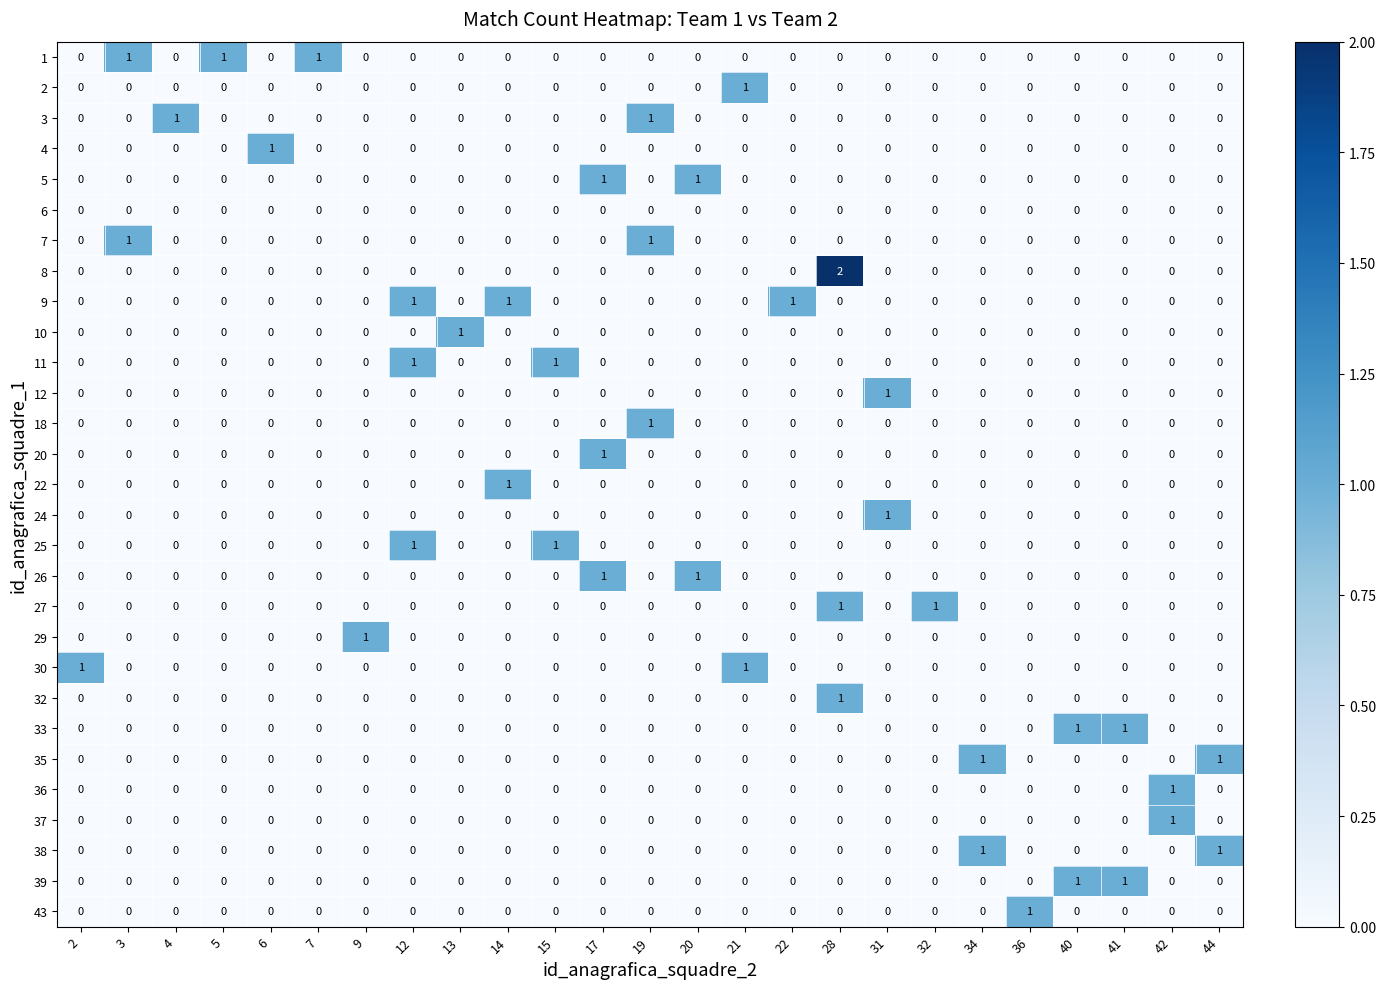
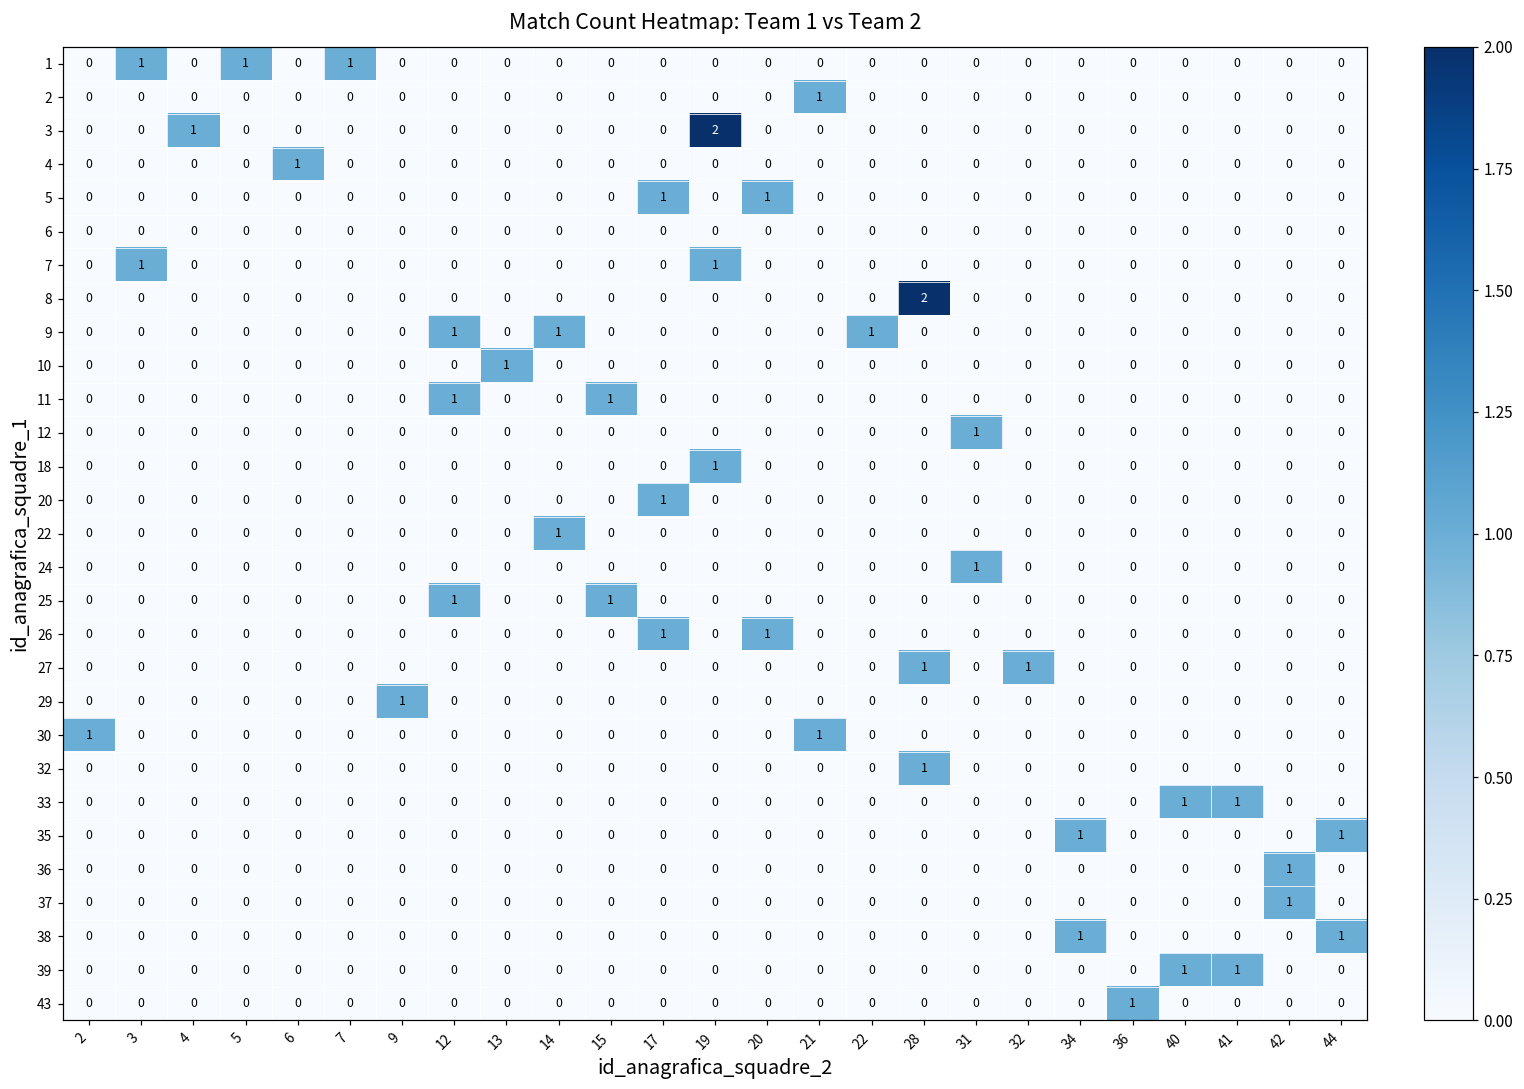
3, 19: 1 -> 2
